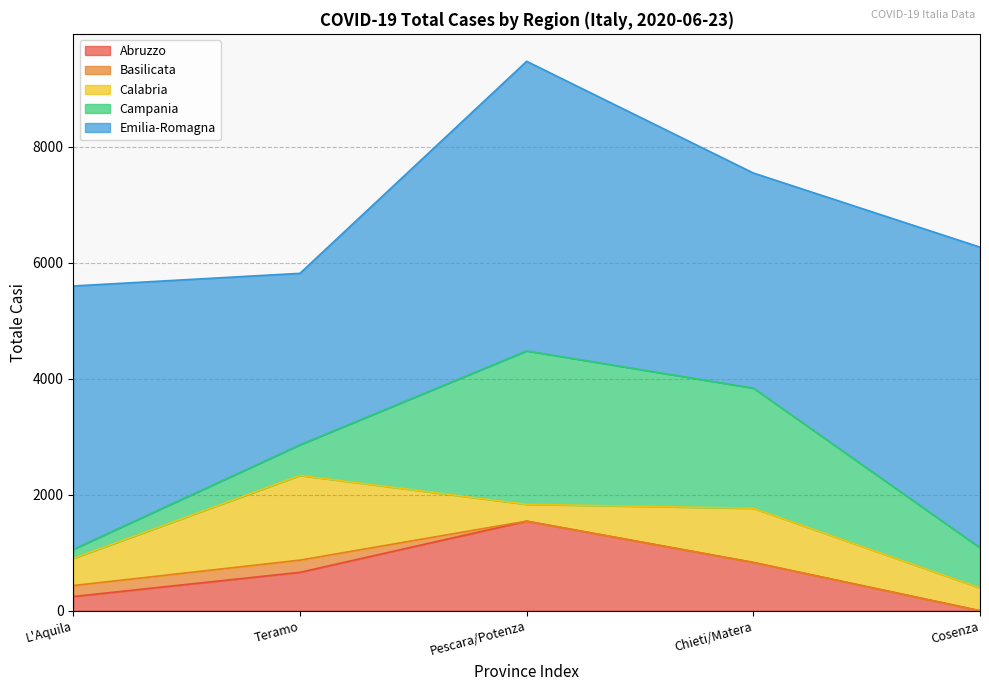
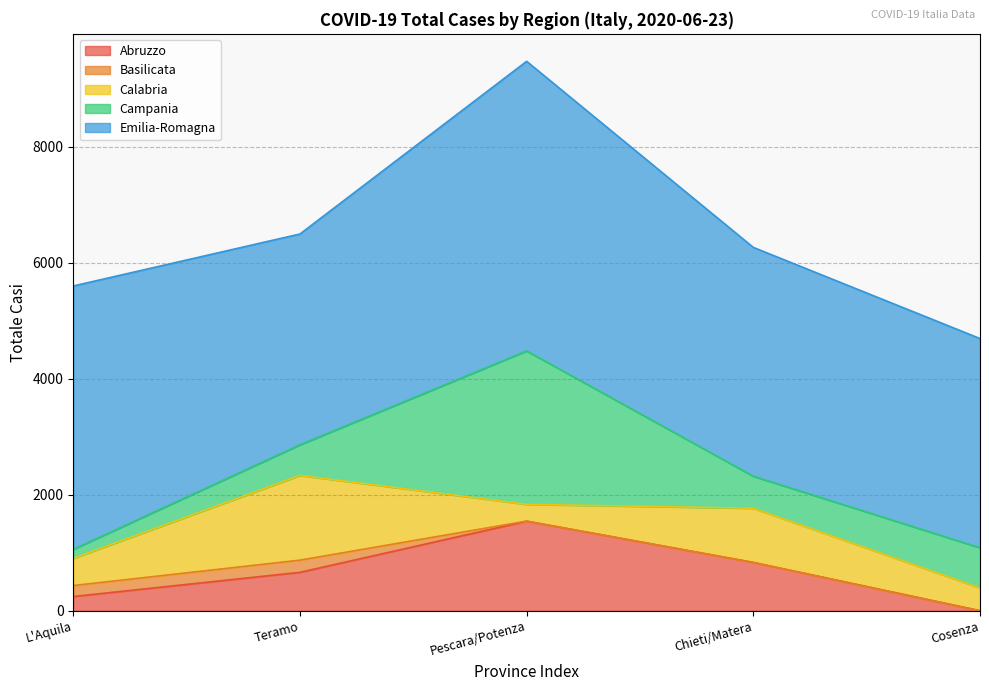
Emilia-Romagna, Teramo: 3000 -> 3600
Campania, Chieti/Matera: 2100 -> 600
Emilia-Romagna, Chieti/Matera: 3700 -> 3900
Emilia-Romagna, Cosenza: 5200 -> 3600
